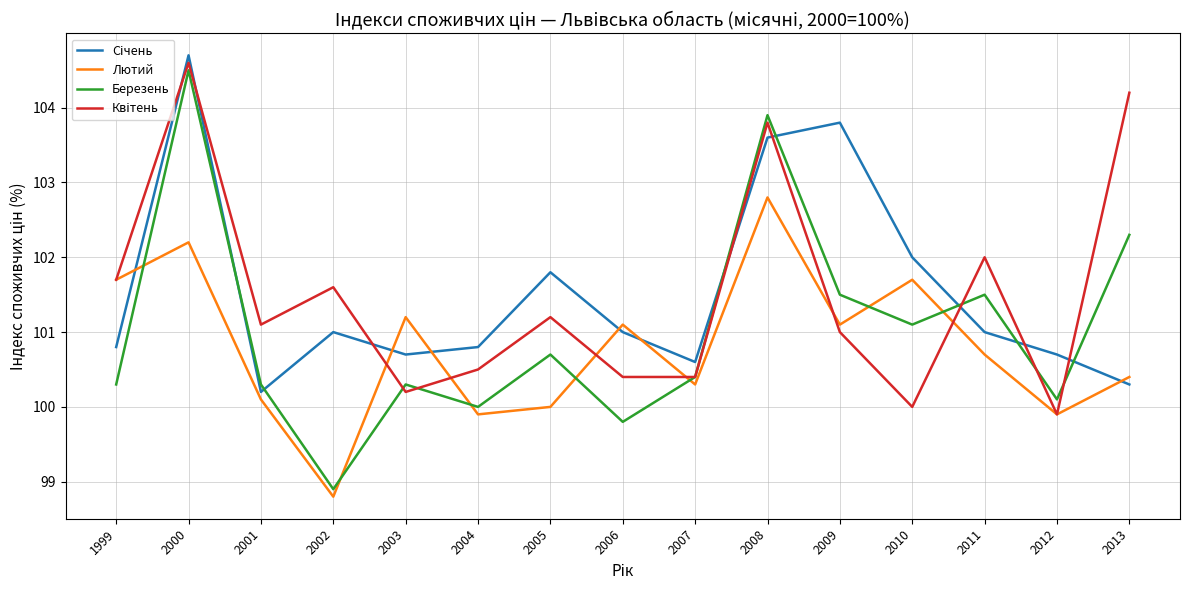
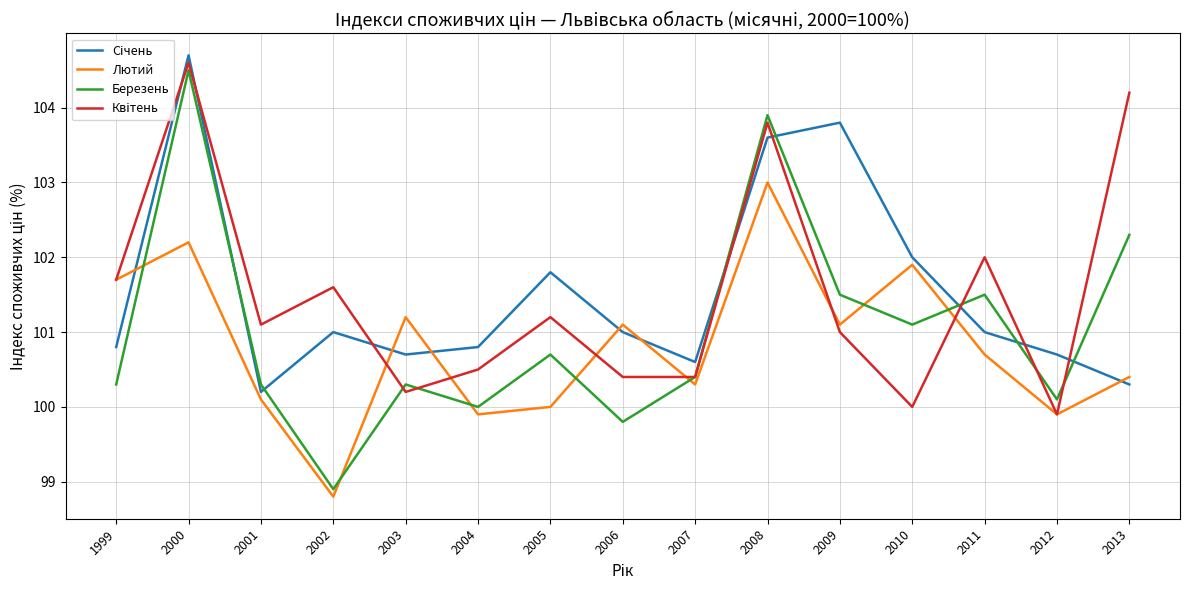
Лютий, 2008: 102.8 -> 103.0
Лютий, 2010: 101.7 -> 101.9
